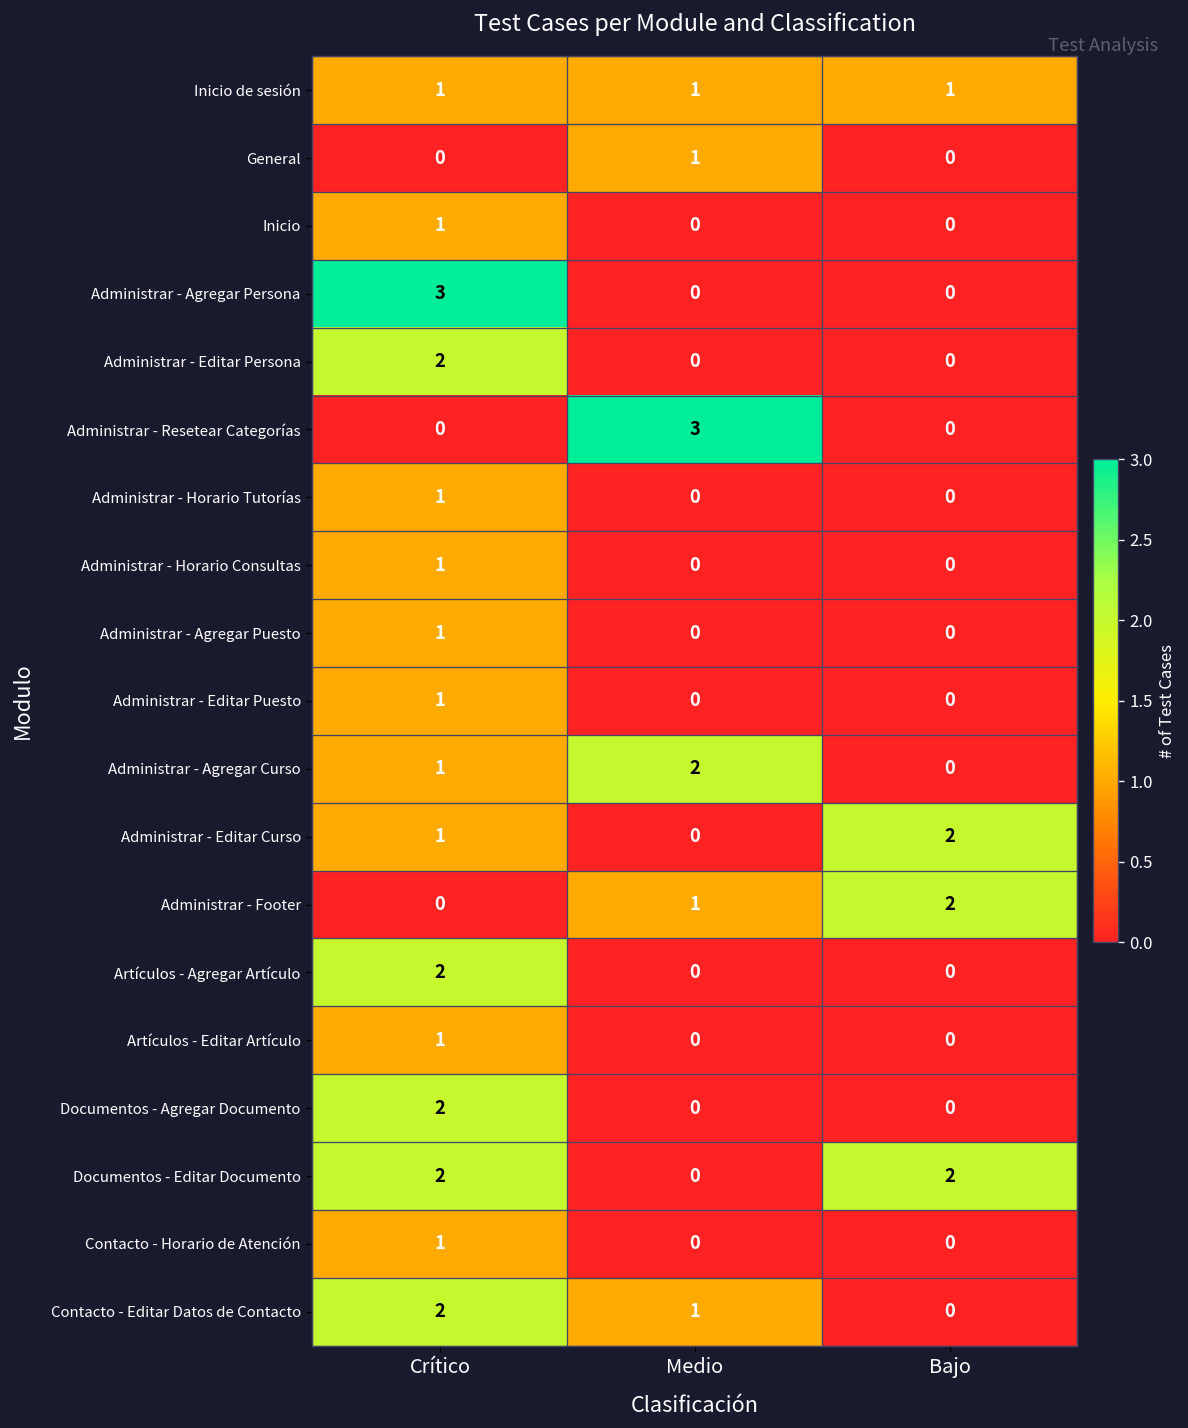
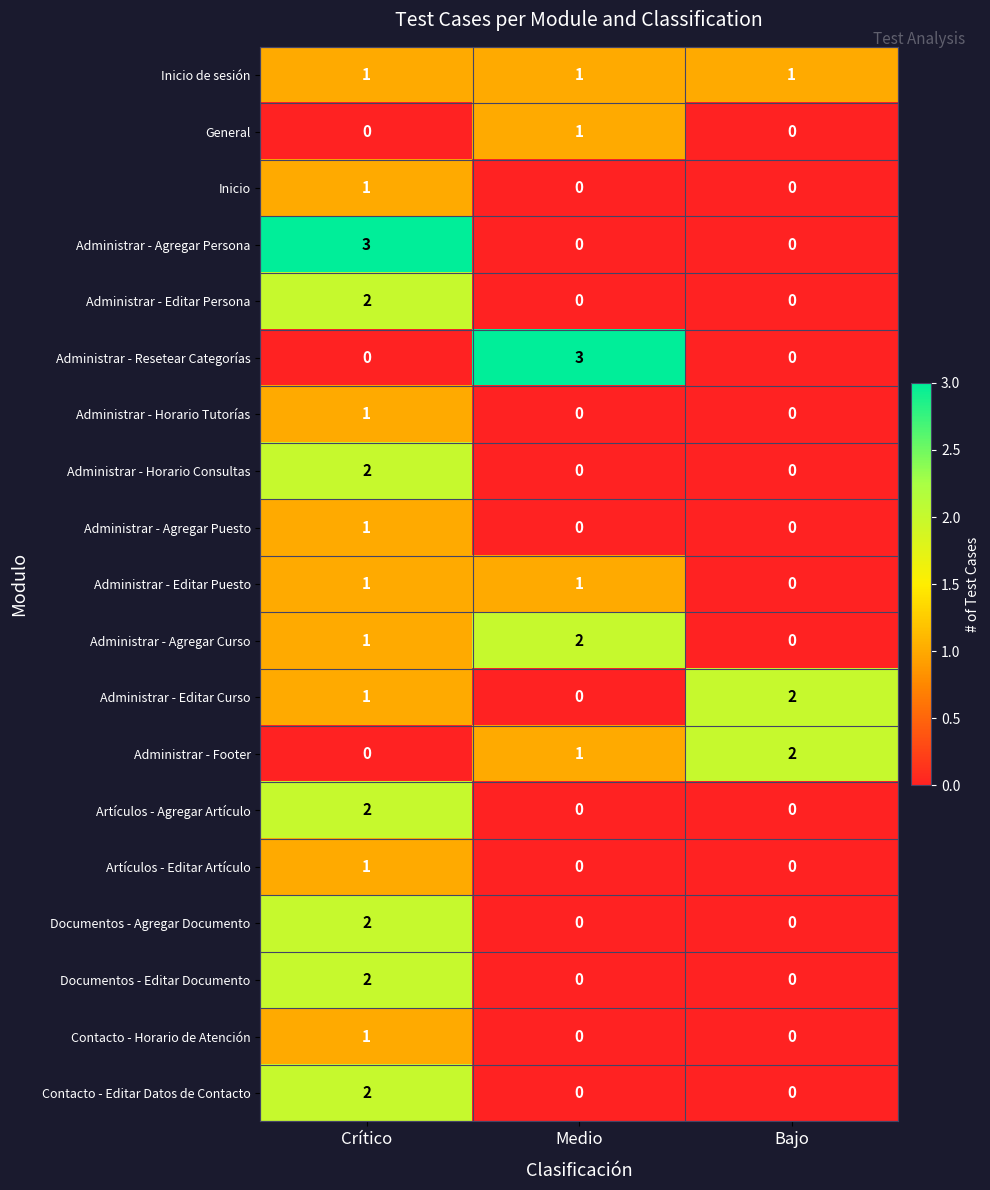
Administrar - Horario Consultas, Crítico: 1 -> 2
Administrar - Editar Puesto, Medio: 0 -> 1
Documentos - Editar Documento, Bajo: 2 -> 0
Contacto - Editar Datos de Contacto, Medio: 1 -> 0
